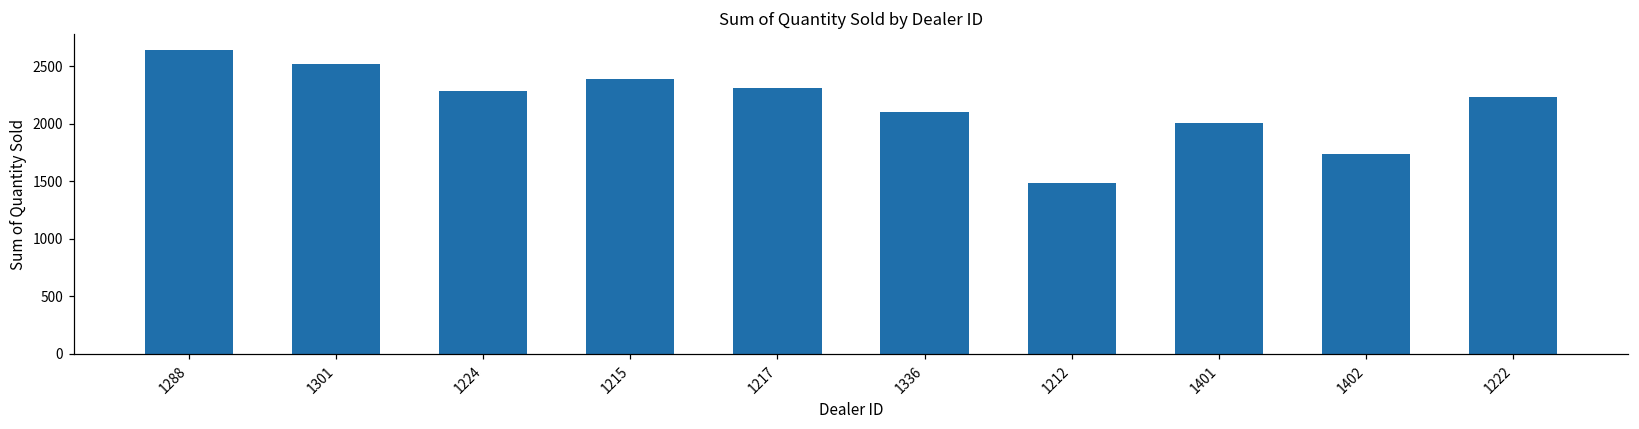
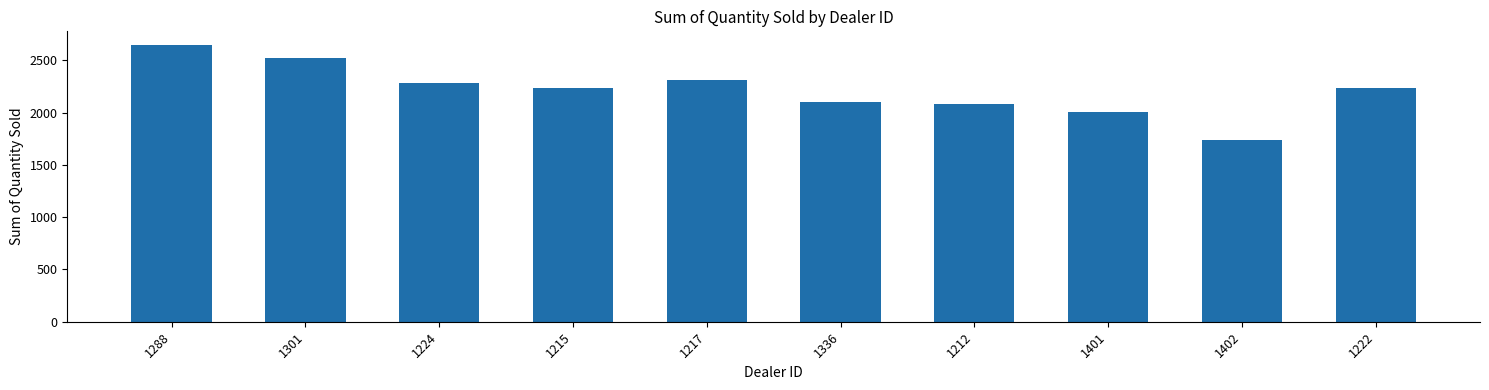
1215: 2390 -> 2240
1212: 1490 -> 2080
